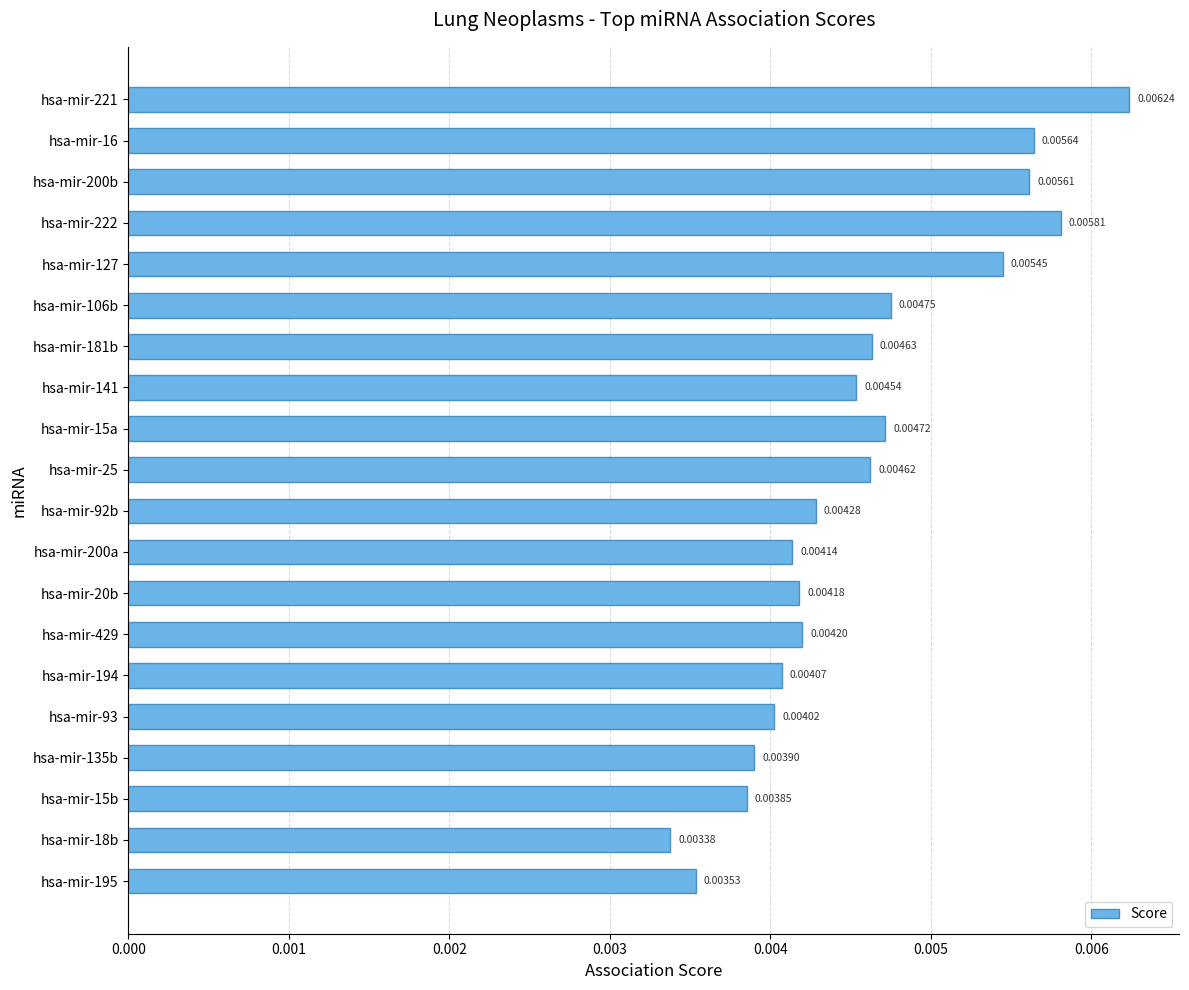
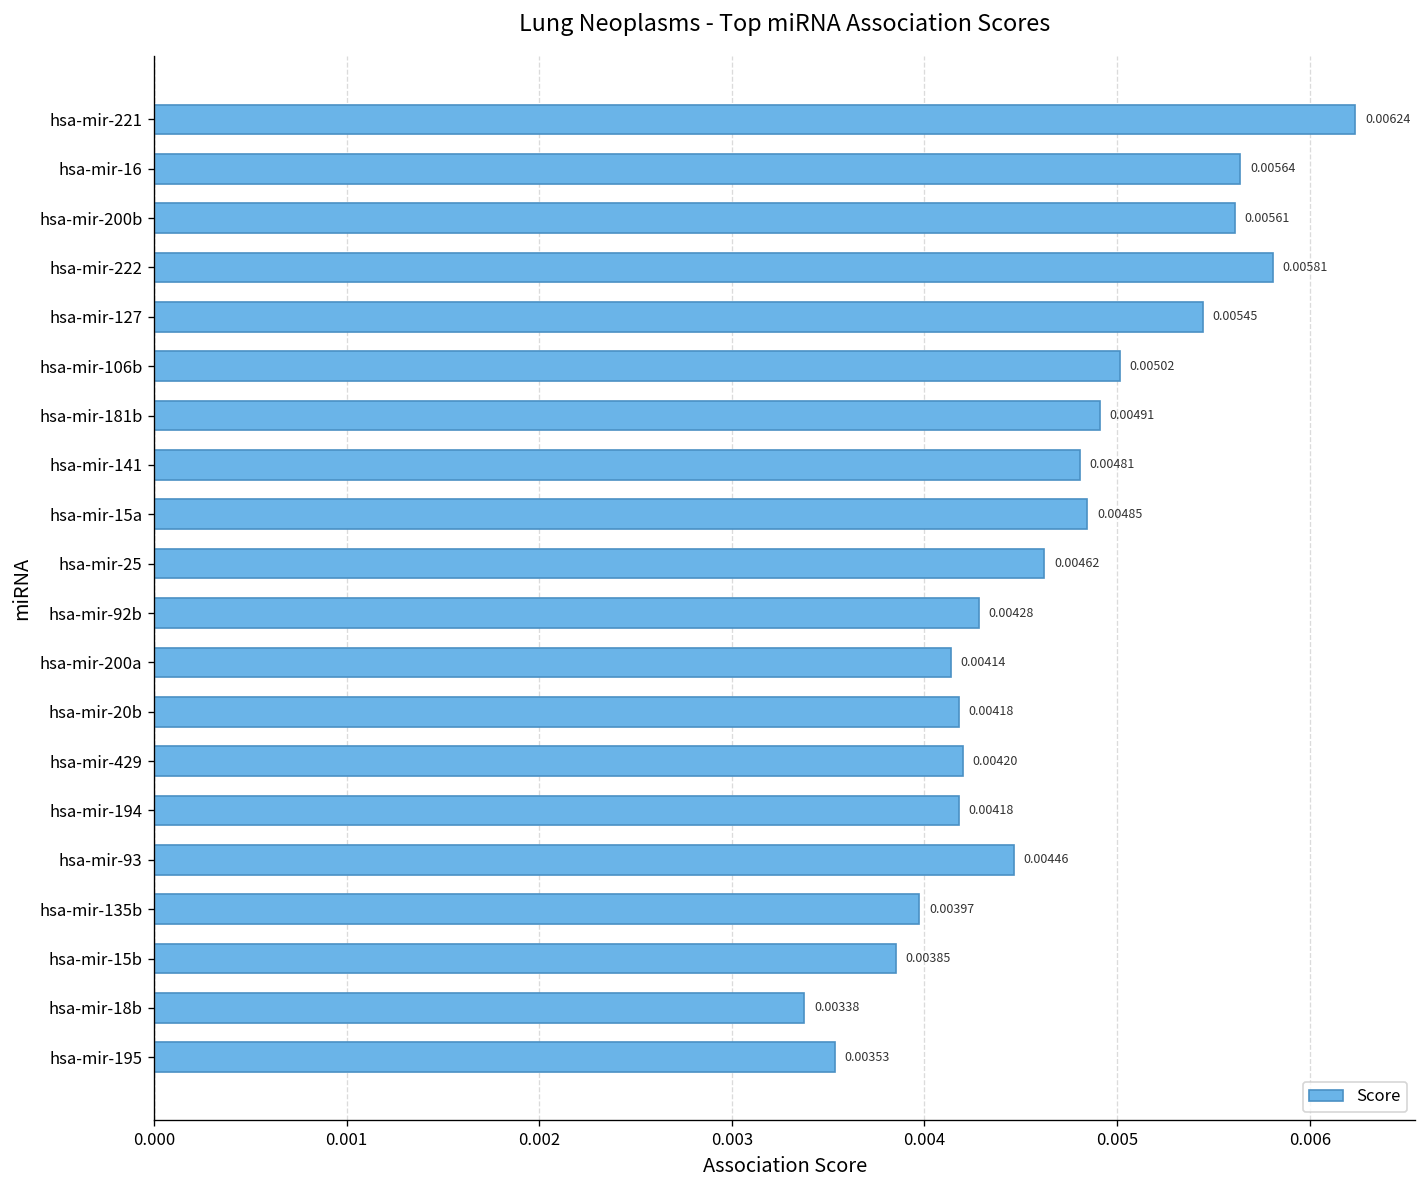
hsa-mir-106b: 0.00475 -> 0.00502
hsa-mir-181b: 0.00463 -> 0.00491
hsa-mir-141: 0.00454 -> 0.00481
hsa-mir-15a: 0.00472 -> 0.00485
hsa-mir-194: 0.00407 -> 0.00418
hsa-mir-93: 0.00402 -> 0.00446
hsa-mir-135b: 0.00390 -> 0.00397
